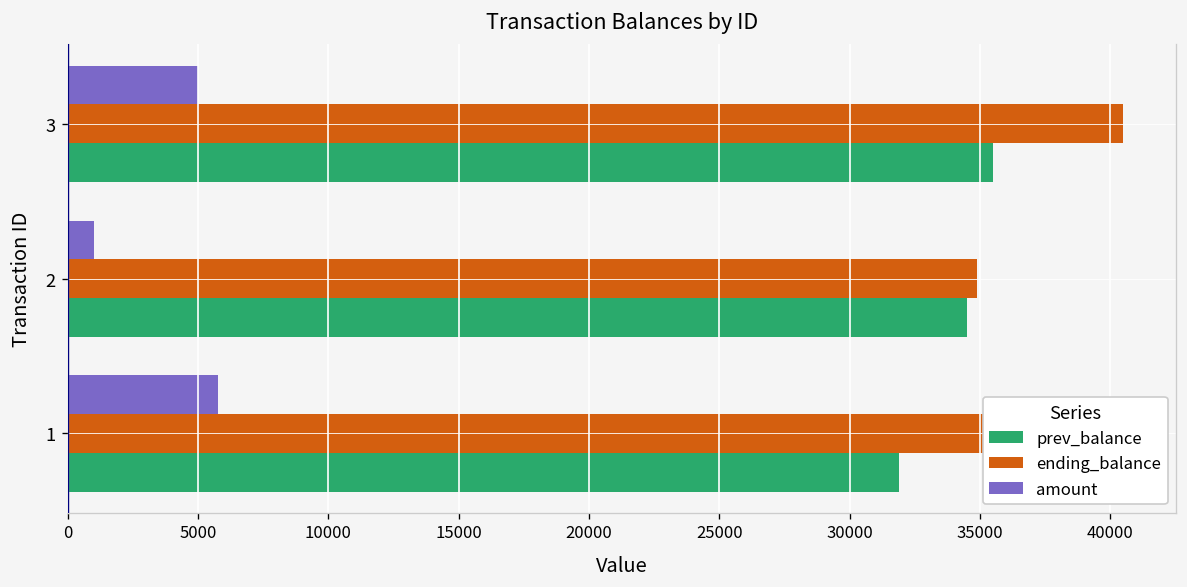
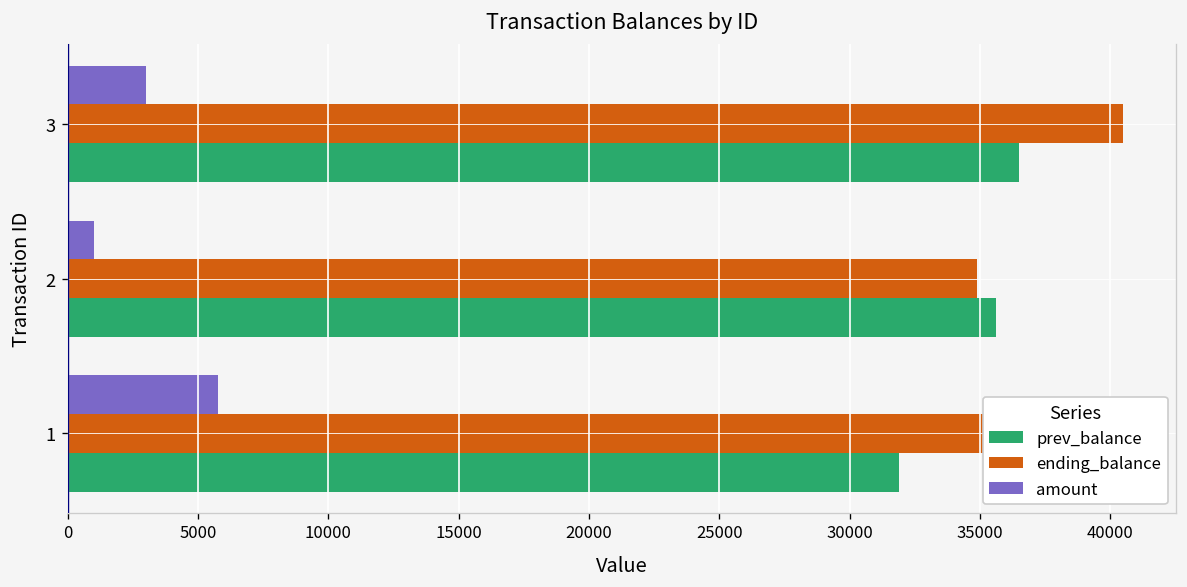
amount, 3: 5000 -> 3000
prev_balance, 3: 35500 -> 36500
prev_balance, 2: 34500 -> 35600
